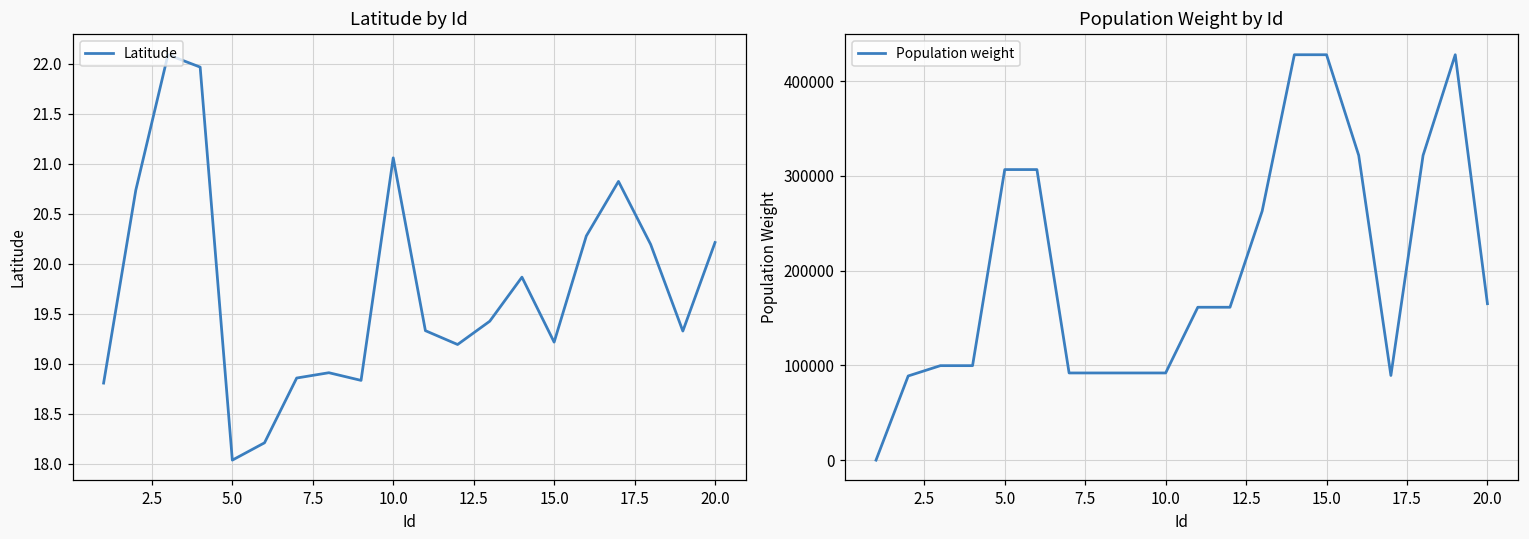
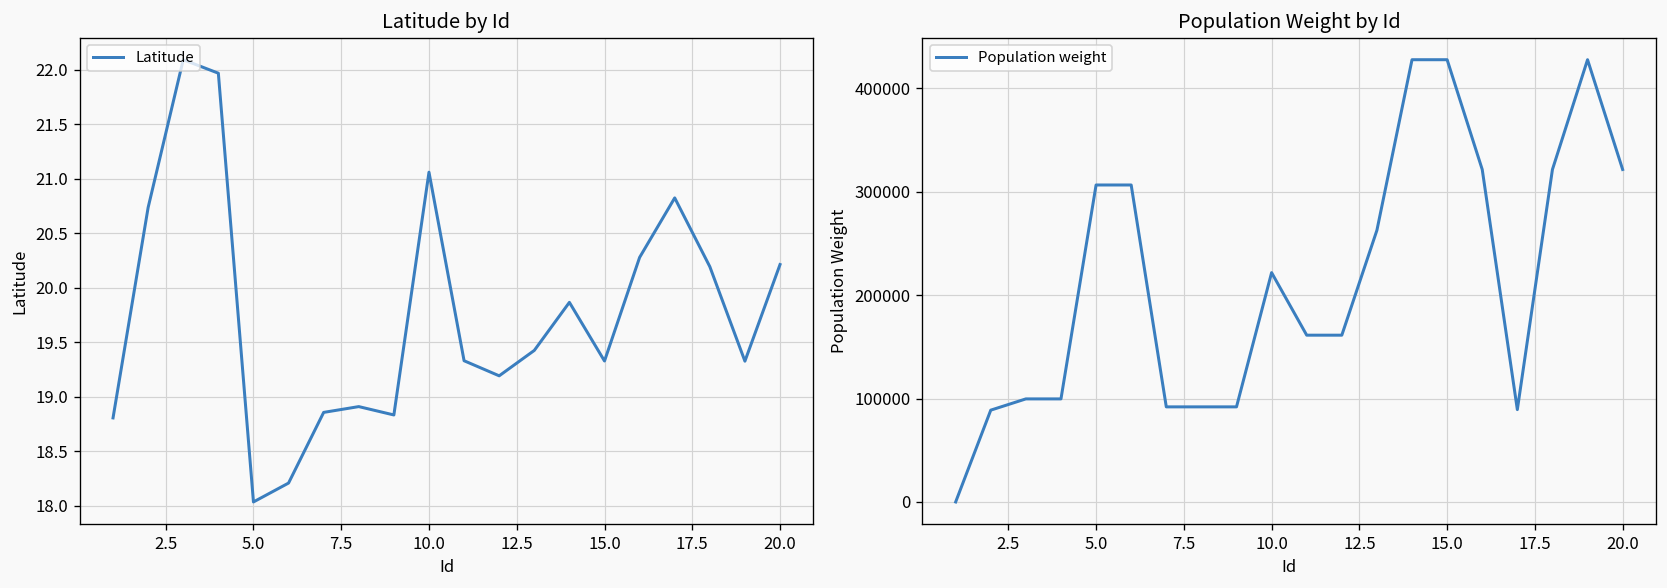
Latitude by Id, 15.0: 19.2 -> 19.3
Population Weight by Id, 10.0: 90000 -> 220000
Population Weight by Id, 20.0: 170000 -> 320000
